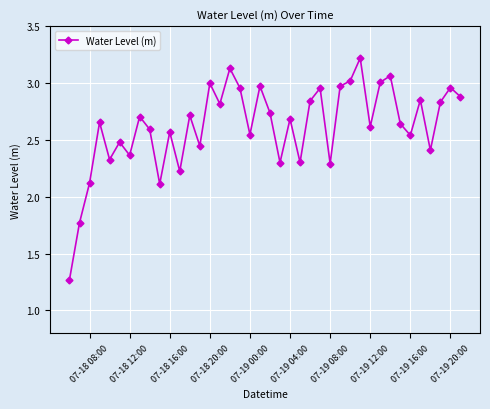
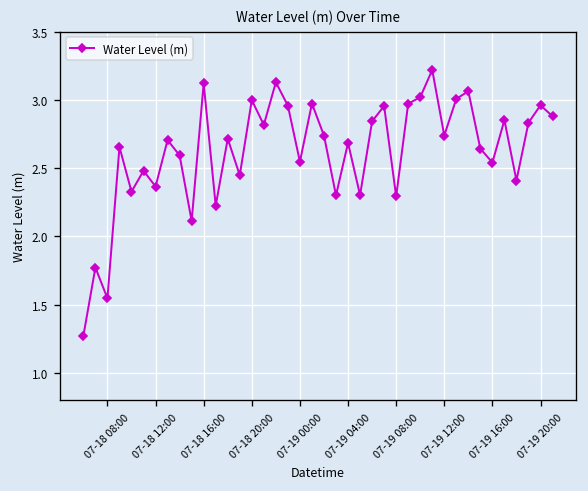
07-18 08:00: 2.12 -> 1.55
07-18 16:00: 2.57 -> 3.12
07-19 12:00: 2.62 -> 2.74
